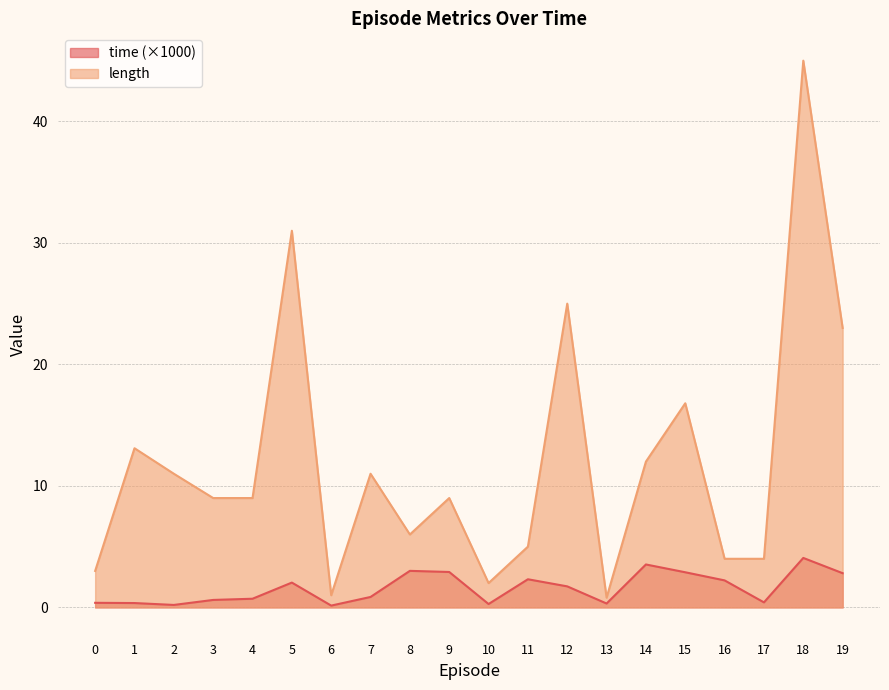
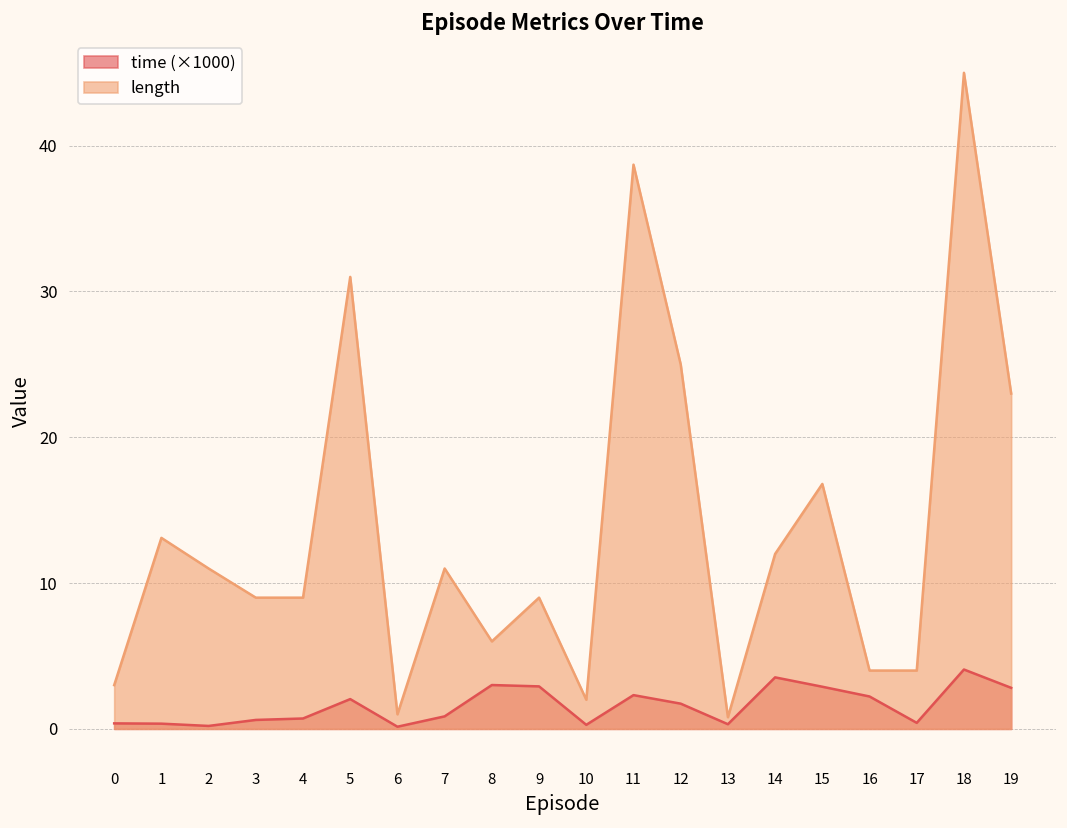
length, 11: 5.0 -> 38.7
